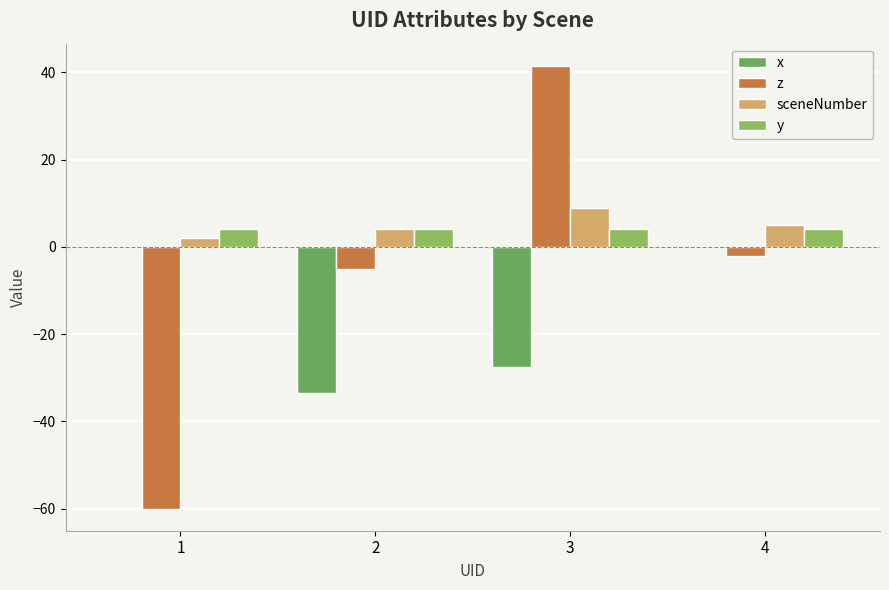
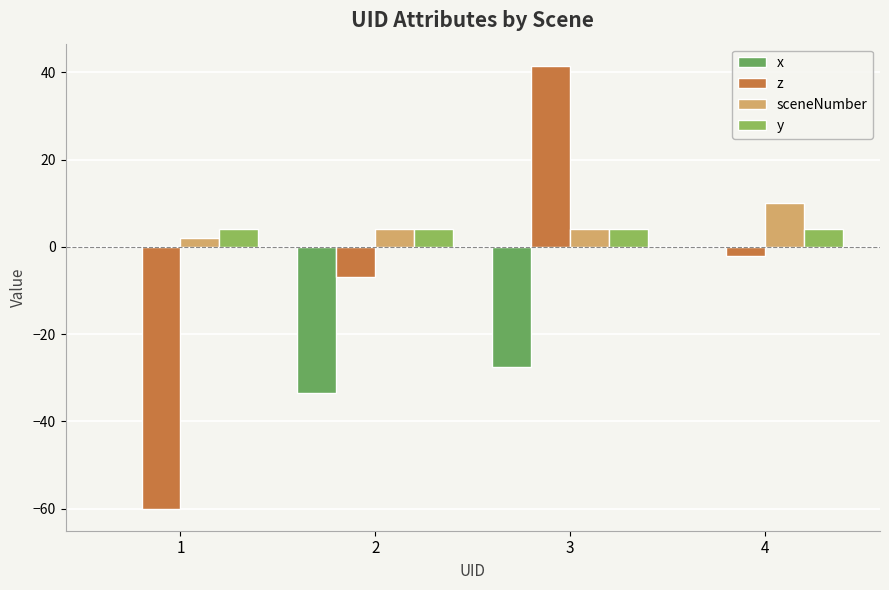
z, 2: -5 -> -7
sceneNumber, 3: 9 -> 4
sceneNumber, 4: 5 -> 10
